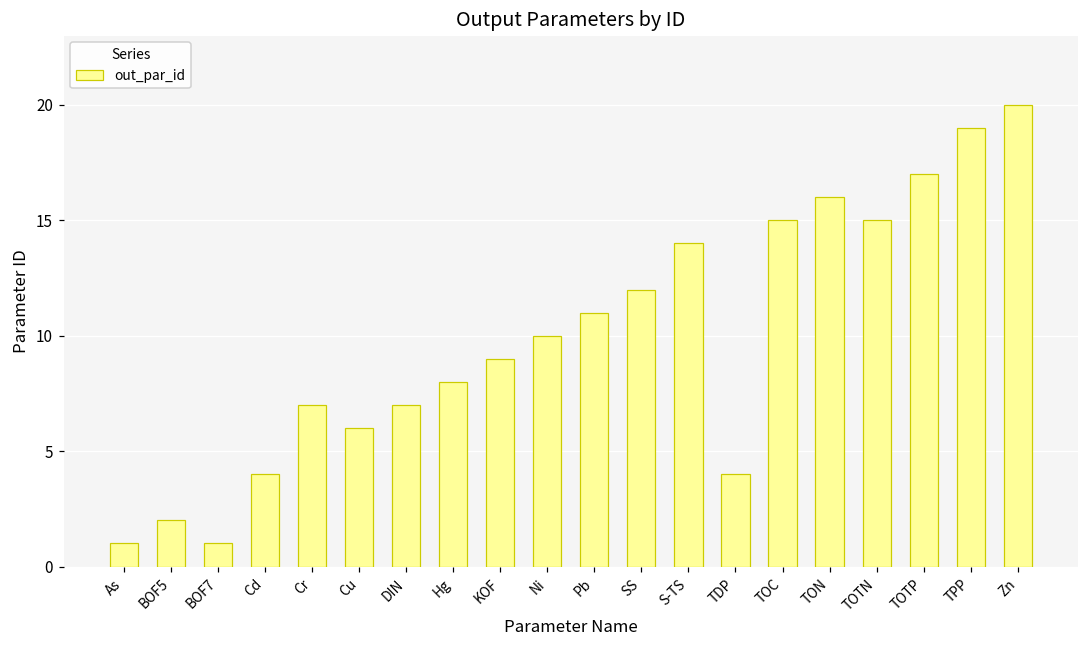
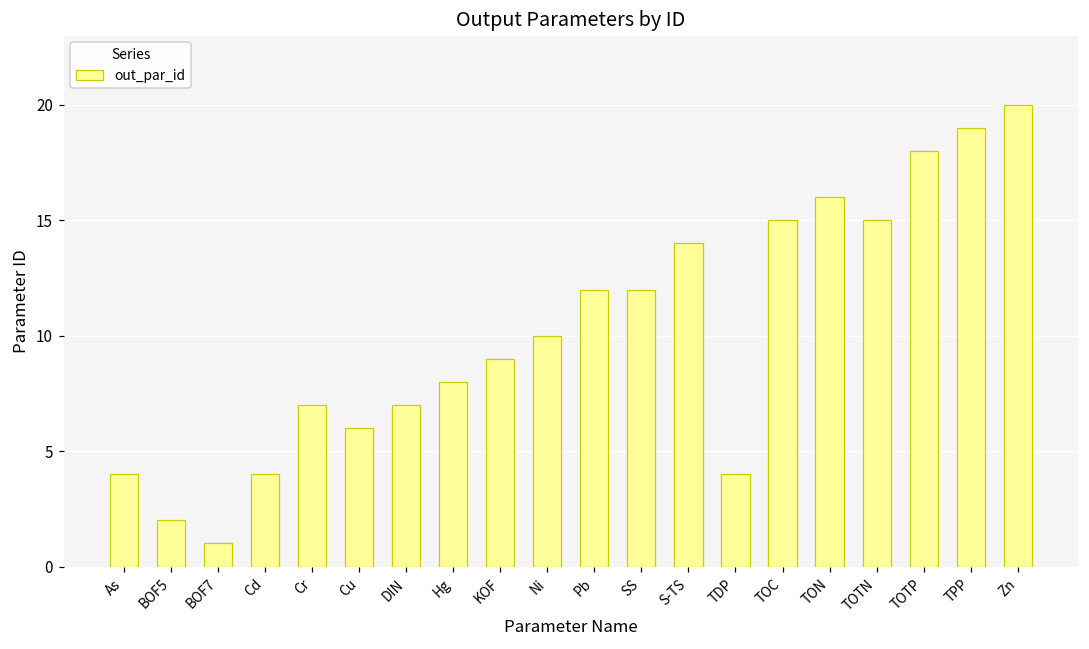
As: 1 -> 4
Pb: 11 -> 12
TOTP: 17 -> 18
